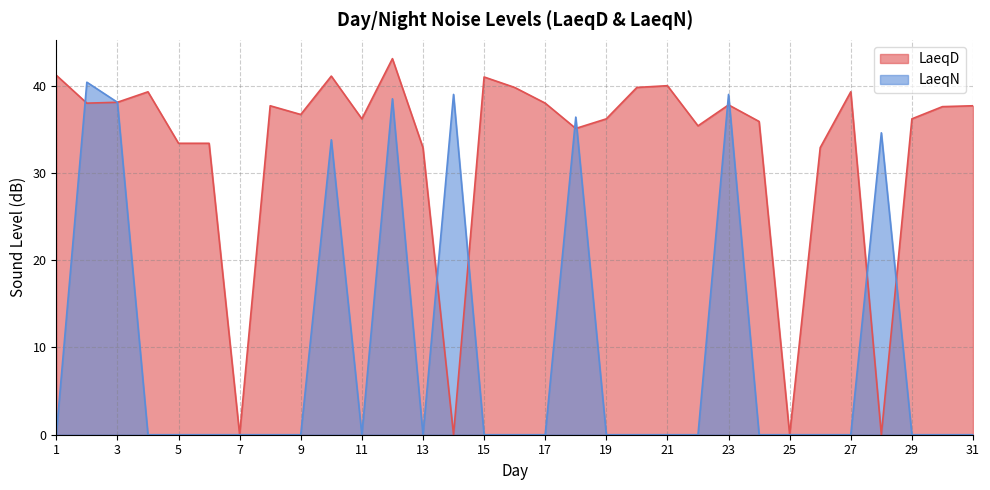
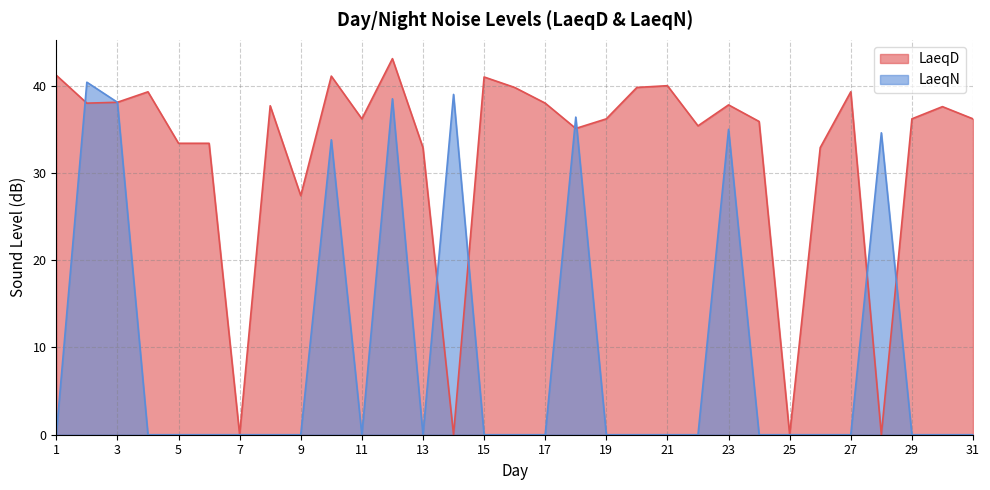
LaeqD, 9: 37 -> 27
LaeqN, 23: 39 -> 35
LaeqD, 31: 38 -> 36
